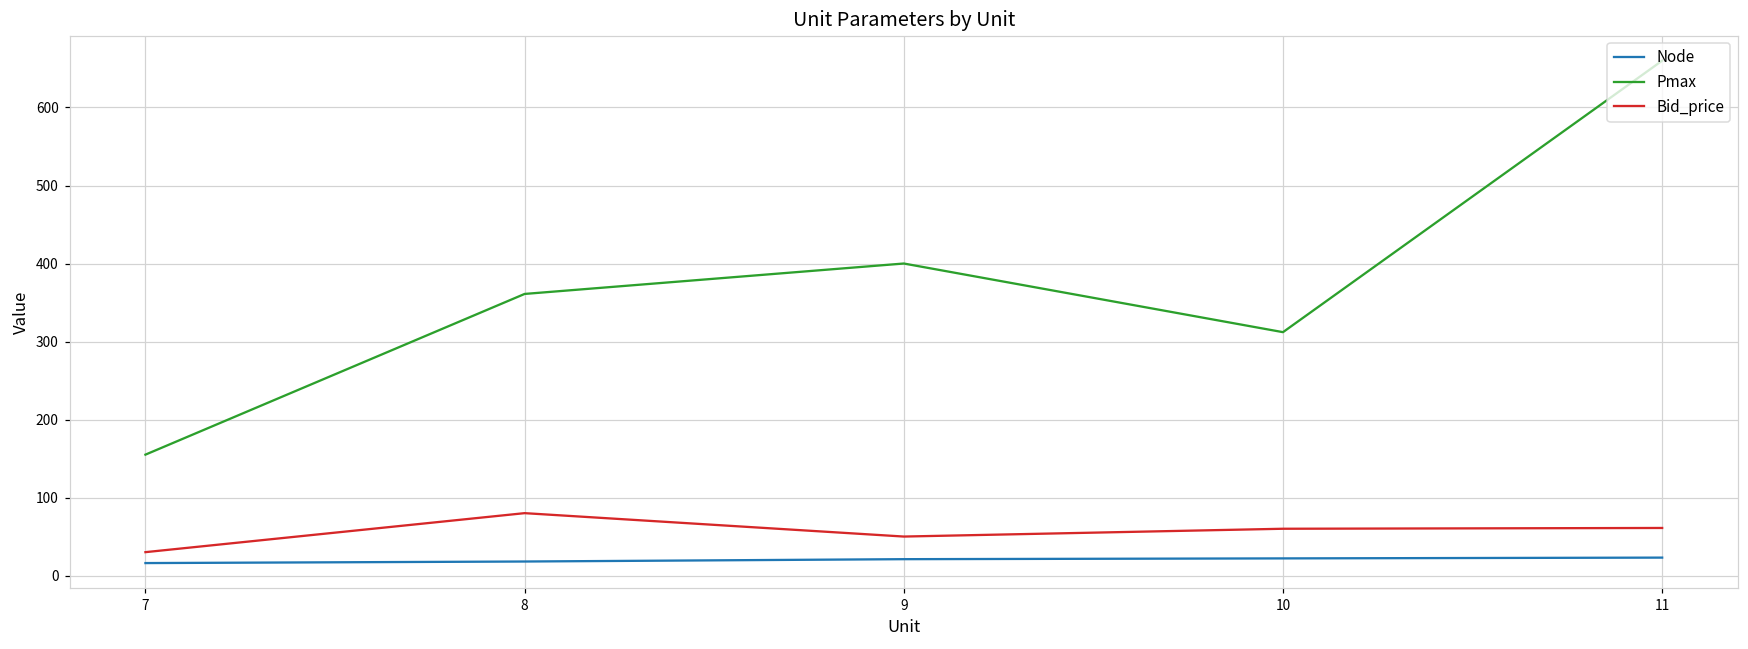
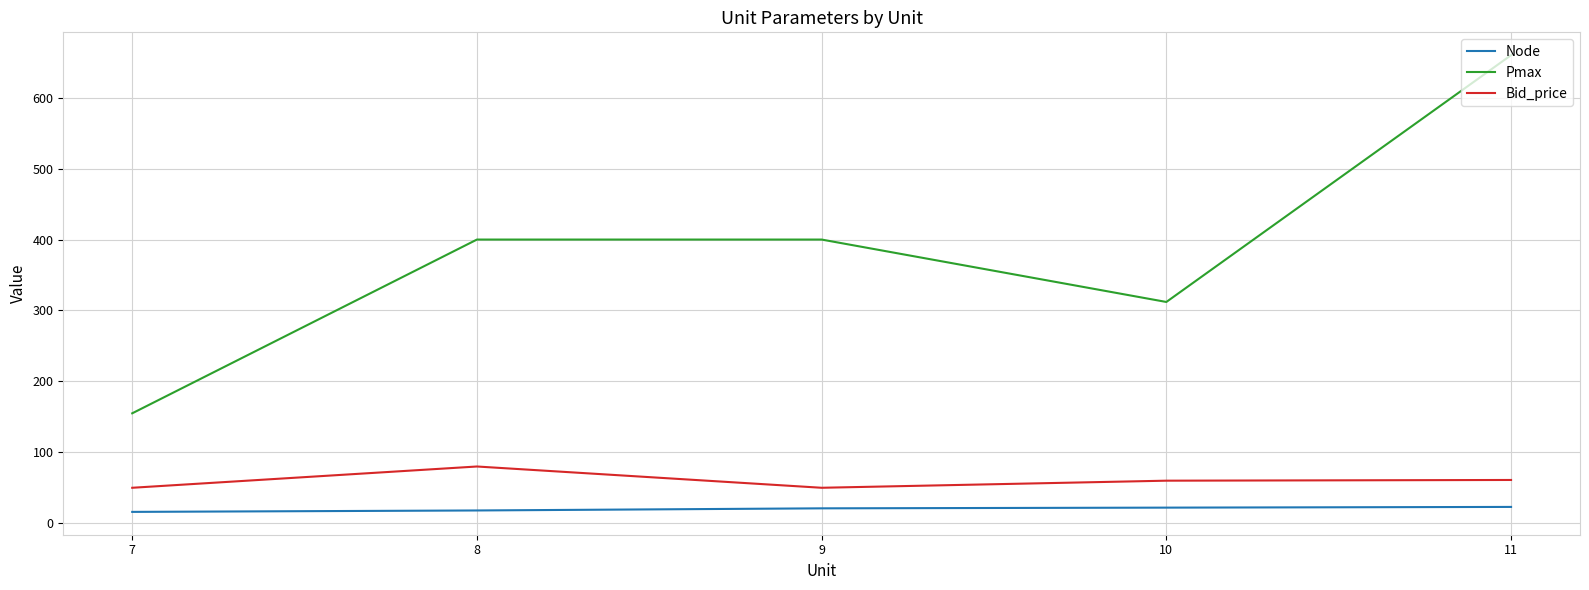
Bid_price, 7: 30 -> 50
Pmax, 8: 360 -> 400
